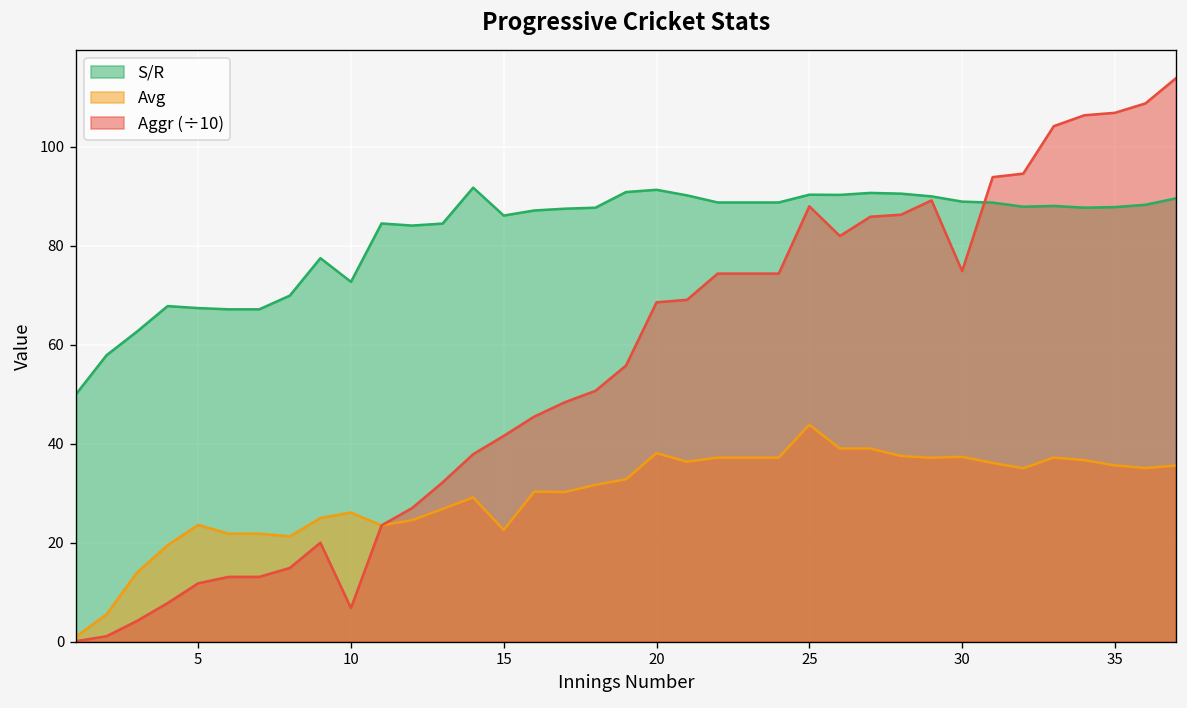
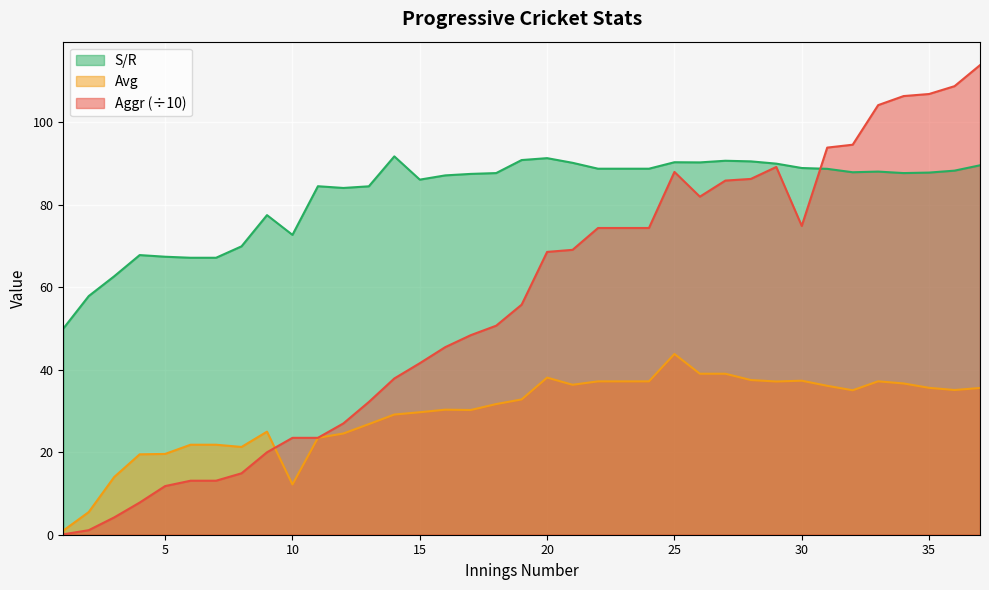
Avg, 5: 24 -> 20
Avg, 10: 26 -> 12
Aggr (÷10), 10: 7 -> 24
Avg, 15: 23 -> 30
